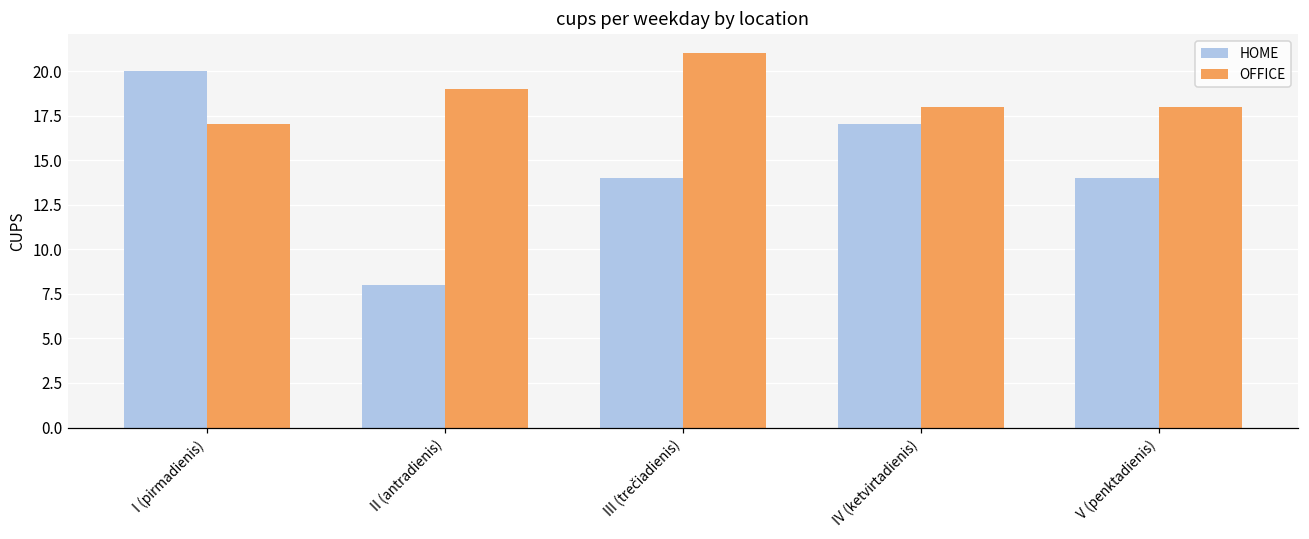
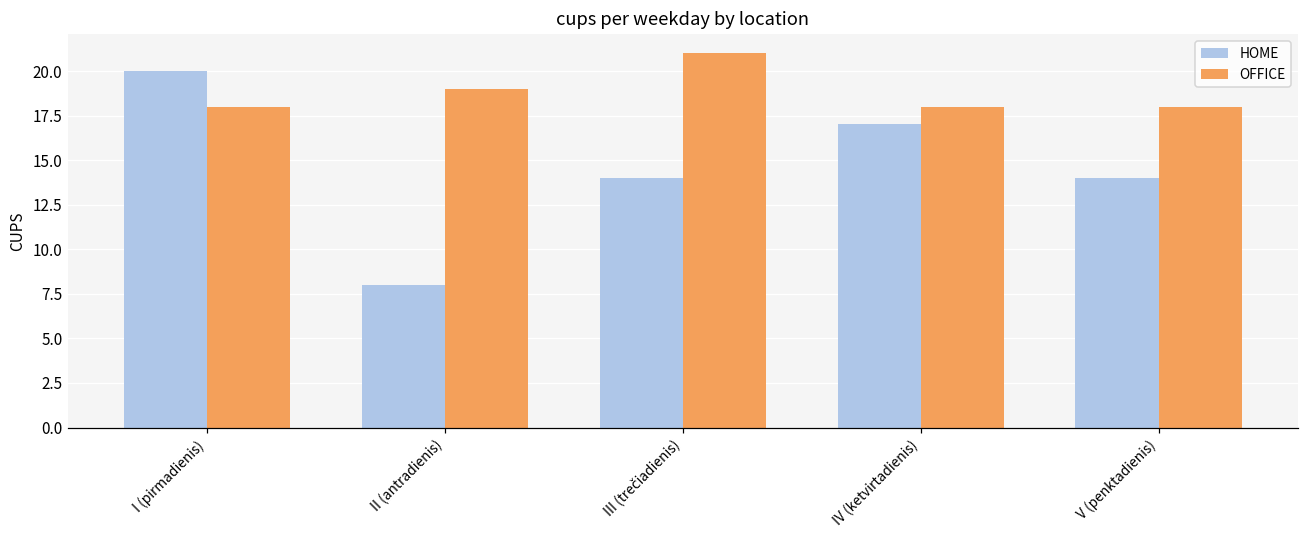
OFFICE, I (pirmadienis): 17 -> 18
